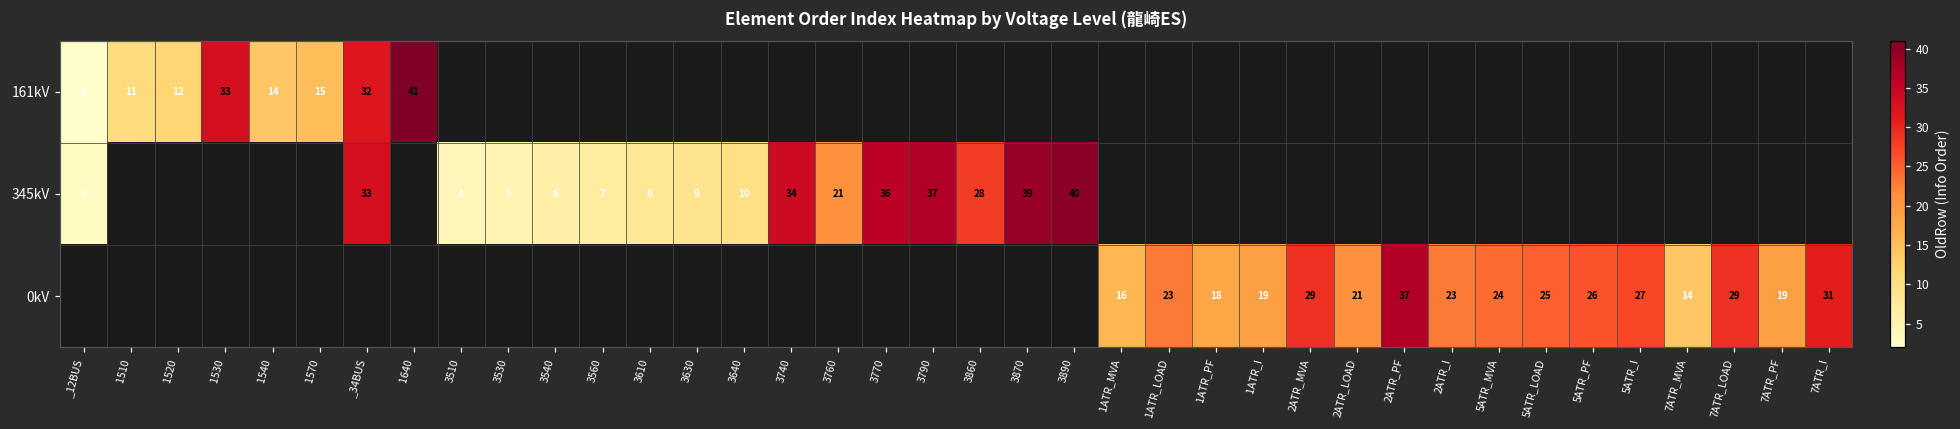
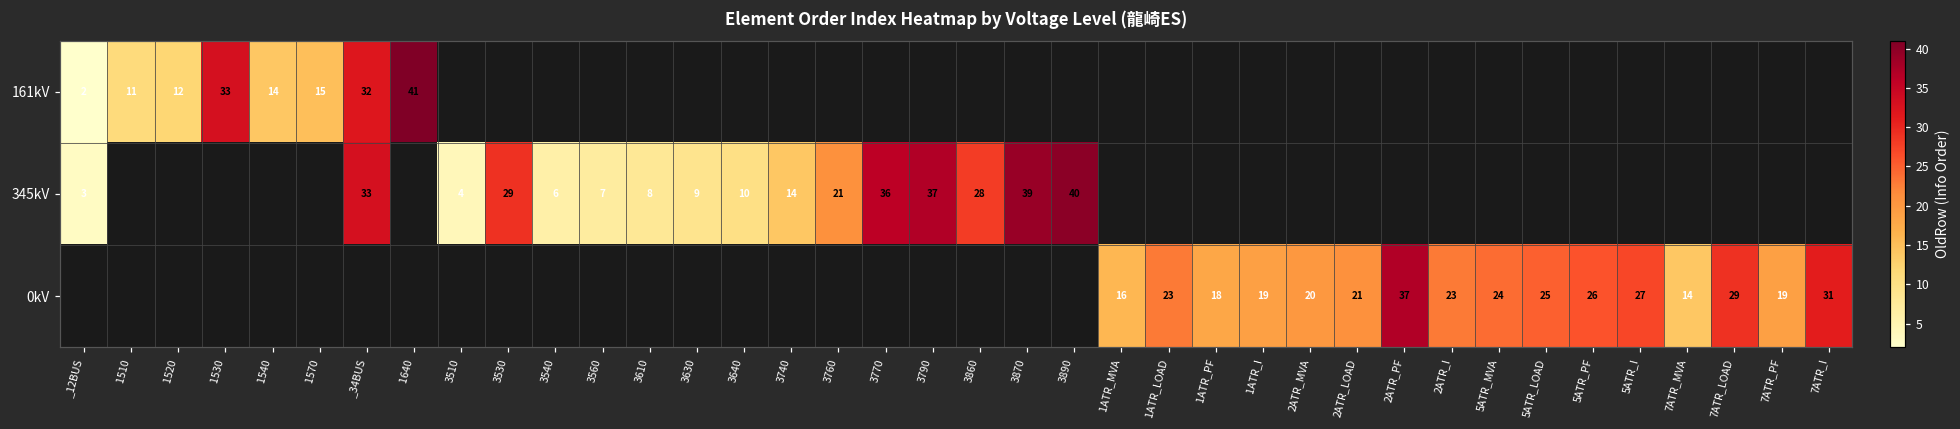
345kV, 3530: 5 -> 29
345kV, 3740: 34 -> 14
0kV, 2ATR_MVA: 29 -> 20
